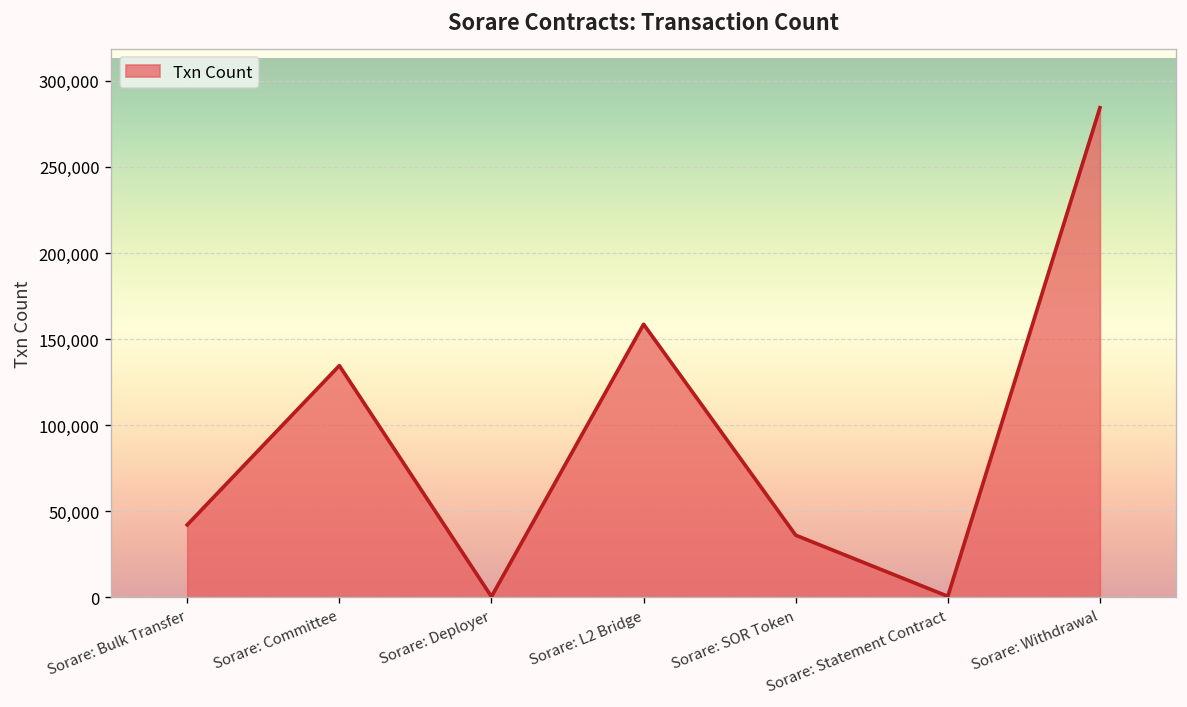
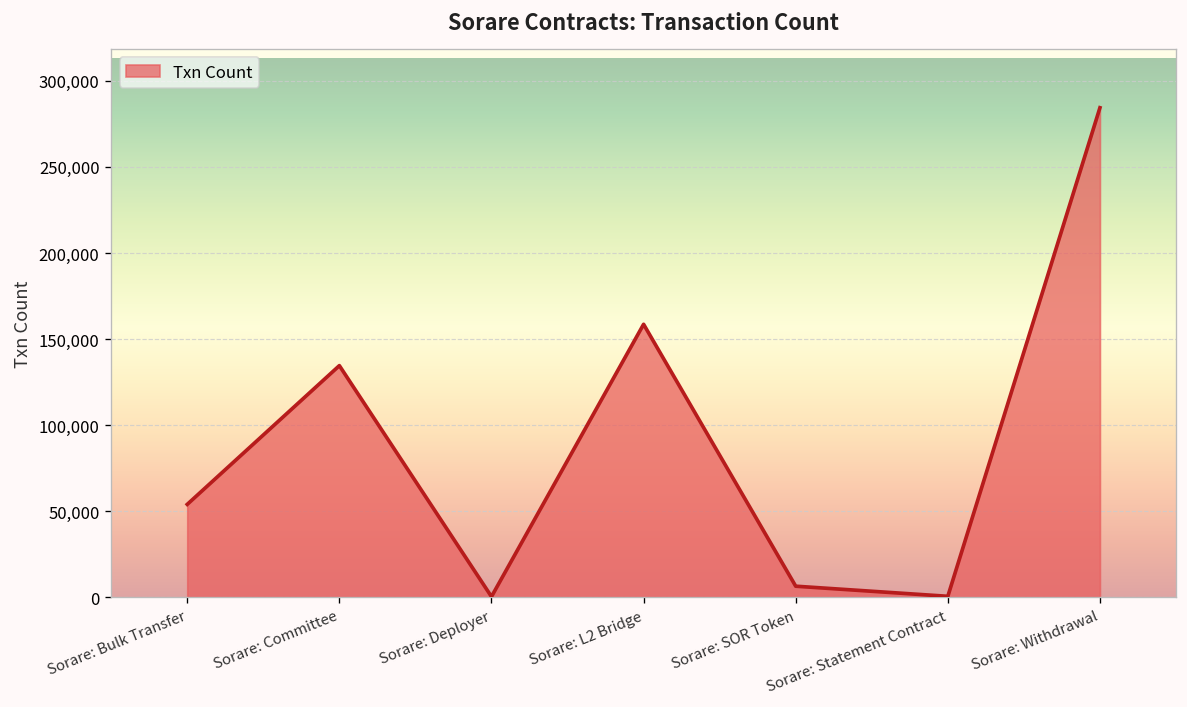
Sorare: Bulk Transfer: 42,000 -> 54,000
Sorare: SOR Token: 36,000 -> 6,000
